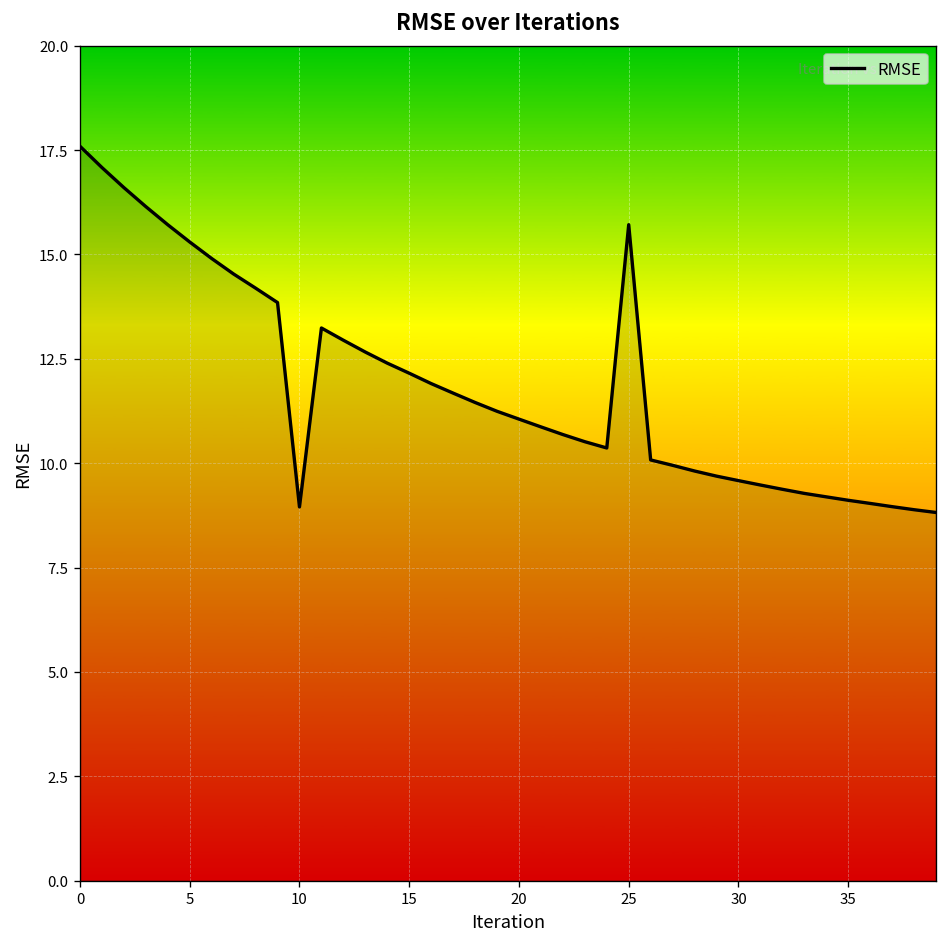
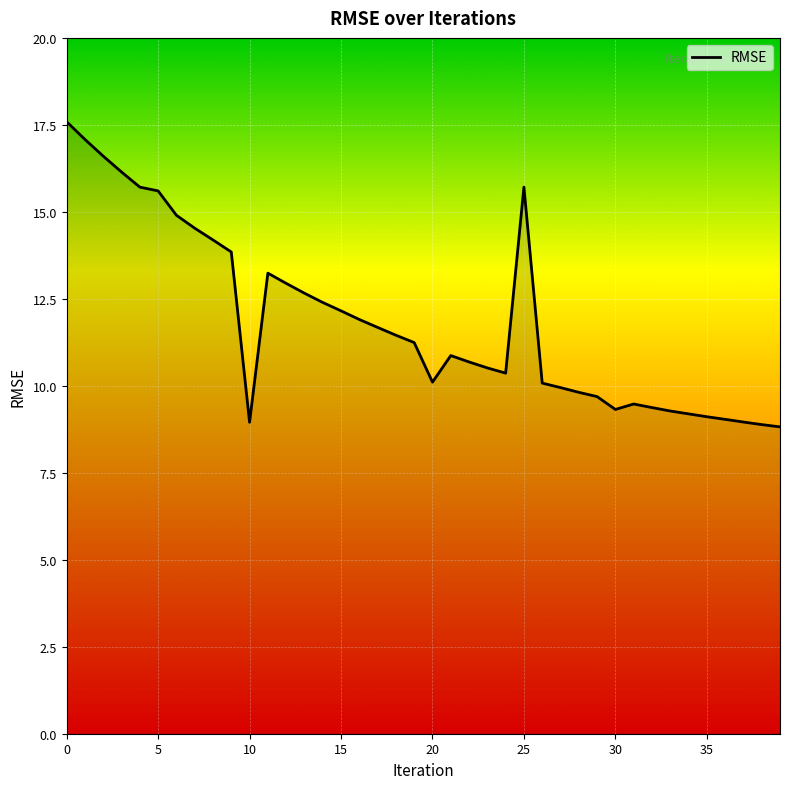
5: 15.3 -> 15.6
20: 11.1 -> 10.1
30: 9.6 -> 9.3
